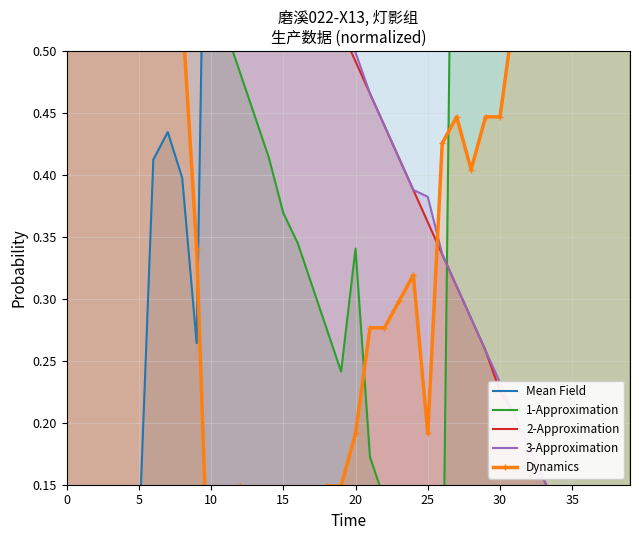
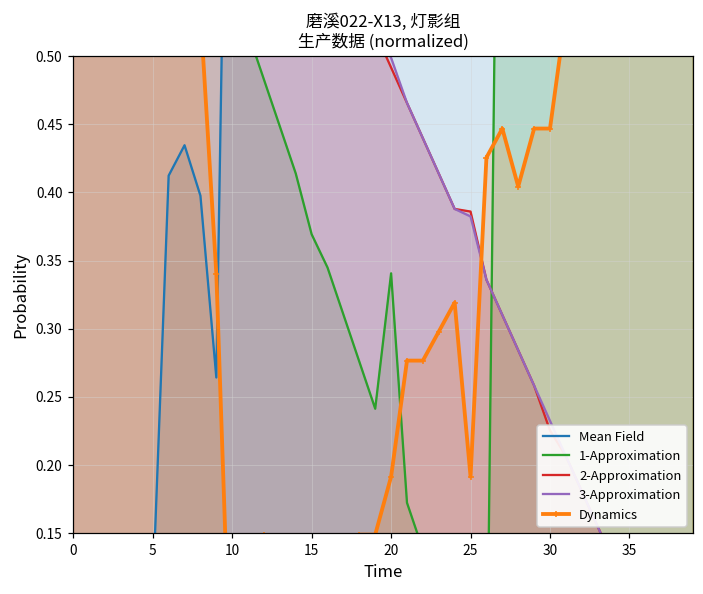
2-Approximation, 25: 0.362 -> 0.386
